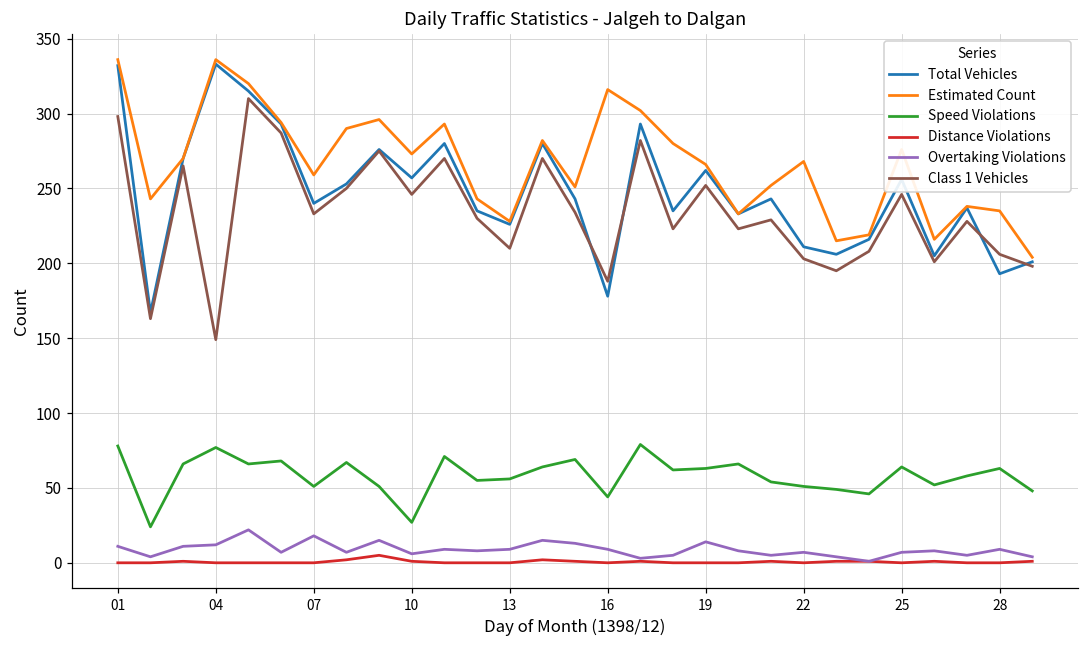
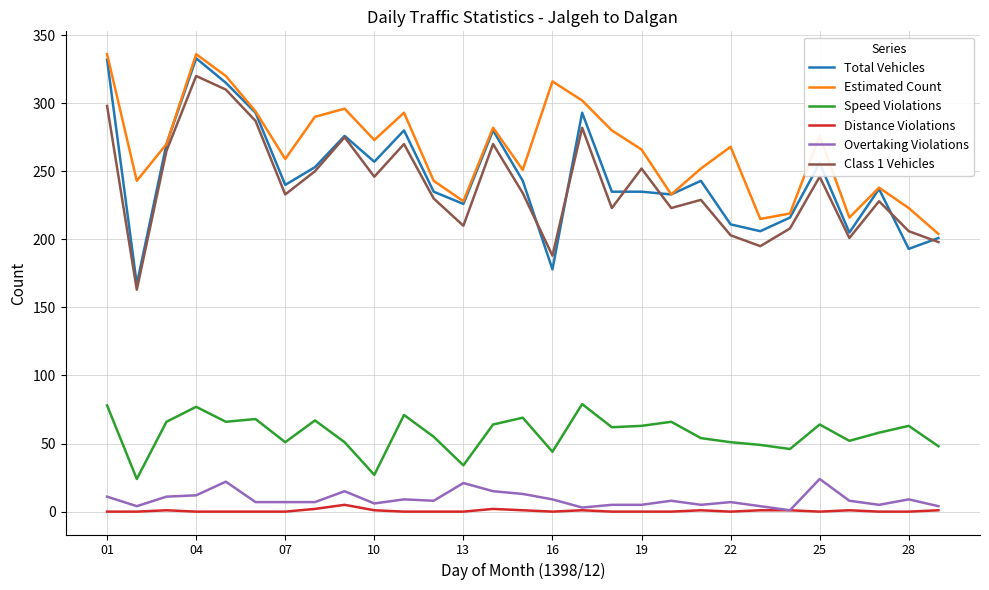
Class 1 Vehicles, 04: 149 -> 320
Overtaking Violations, 07: 18 -> 7
Speed Violations, 13: 56 -> 34
Overtaking Violations, 13: 9 -> 21
Total Vehicles, 19: 262 -> 235
Overtaking Violations, 19: 14 -> 5
Overtaking Violations, 25: 7 -> 24
Estimated Count, 28: 235 -> 223
